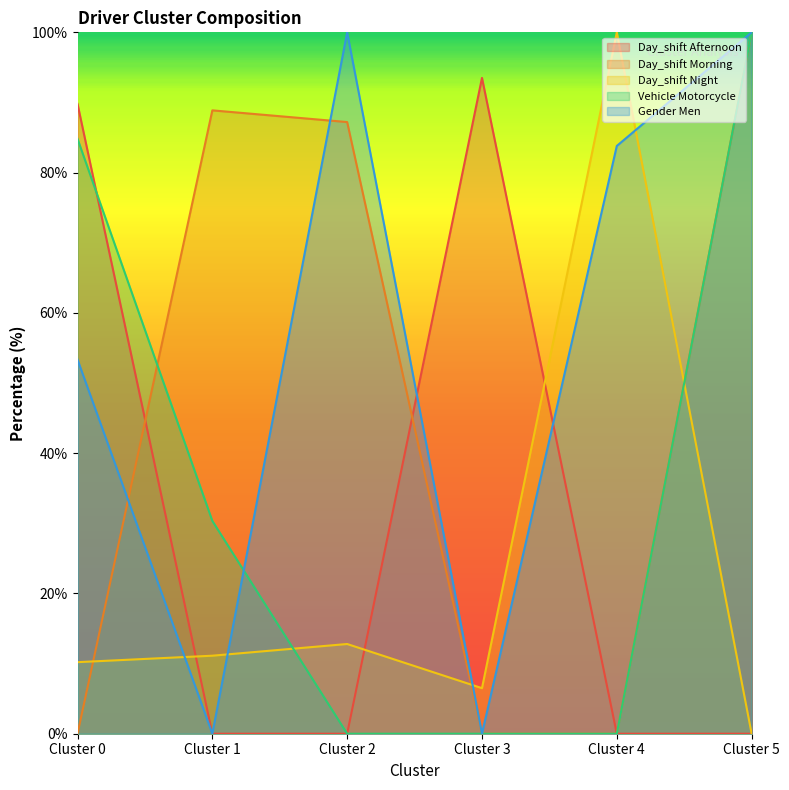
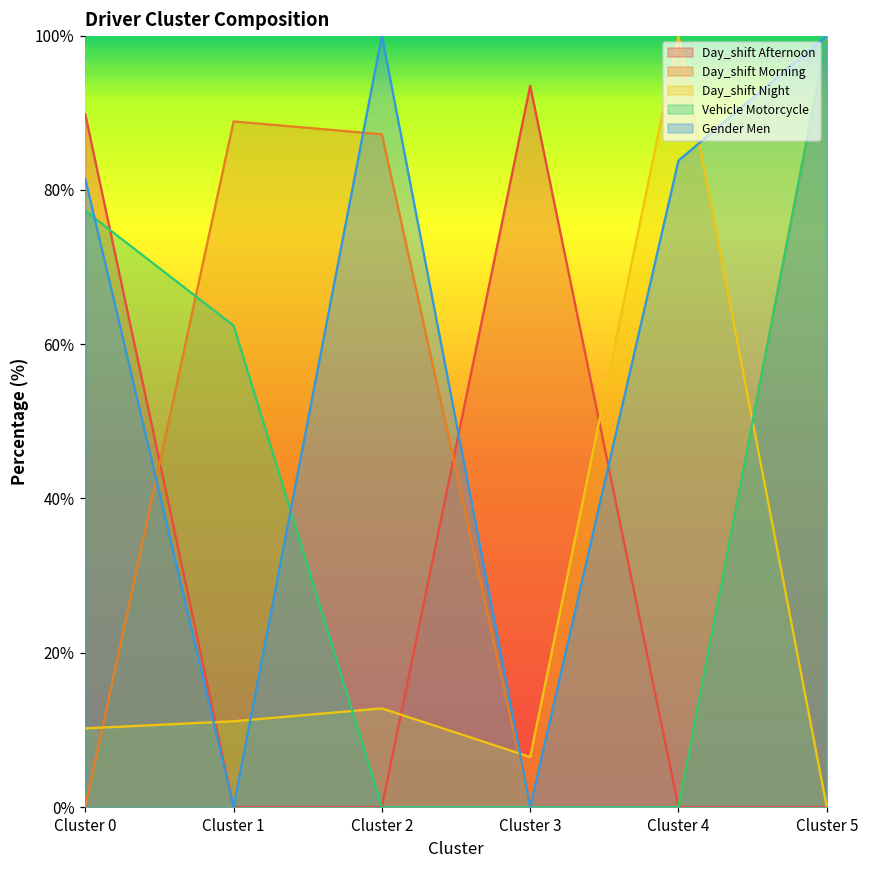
Vehicle Motorcycle, Cluster 0: 85% -> 77%
Gender Men, Cluster 0: 53% -> 81%
Vehicle Motorcycle, Cluster 1: 30% -> 62%
